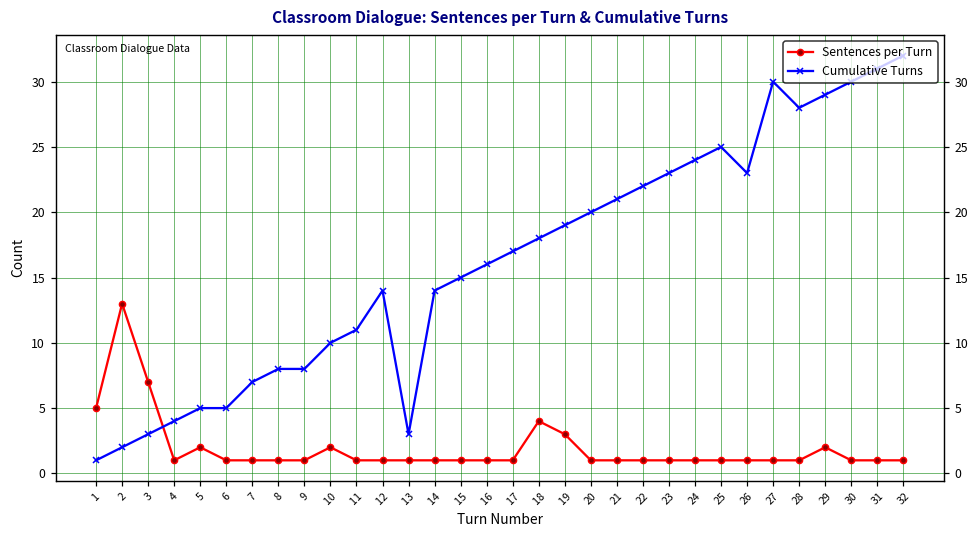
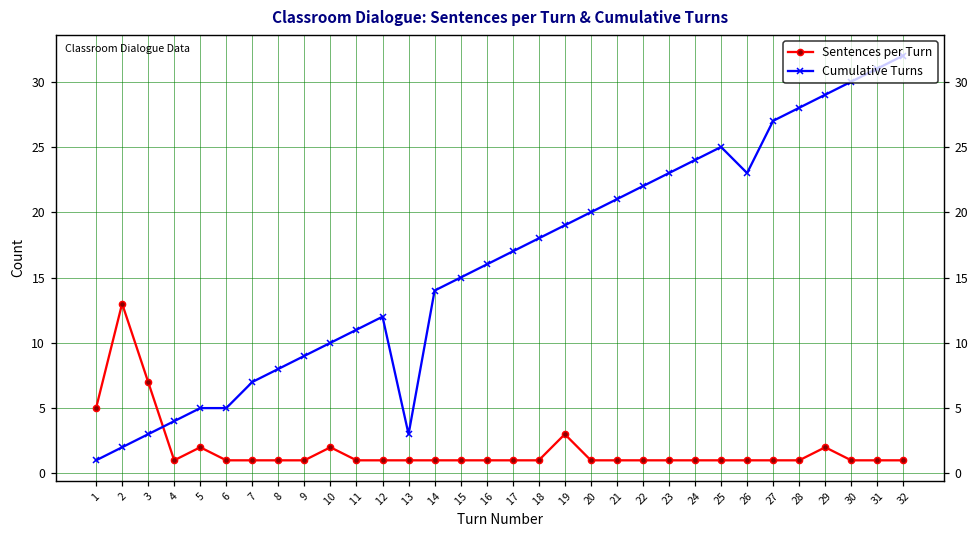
Cumulative Turns, 9: 8 -> 9
Cumulative Turns, 12: 14 -> 12
Sentences per Turn, 18: 4 -> 1
Cumulative Turns, 27: 30 -> 27
